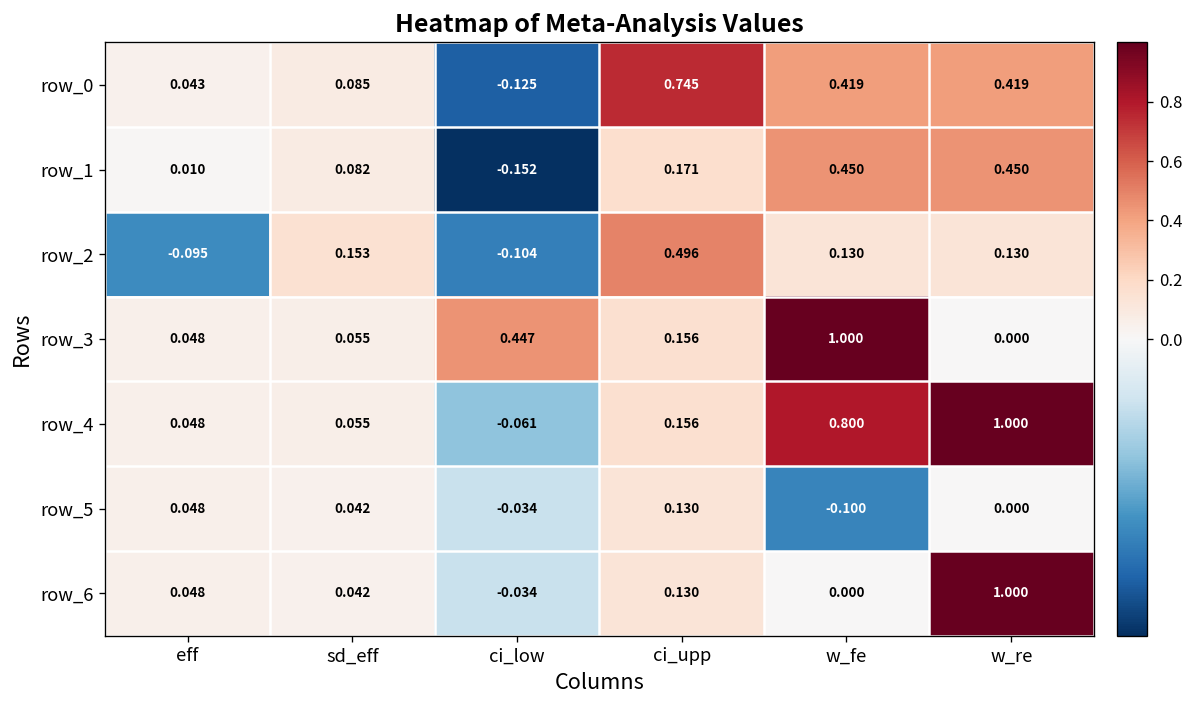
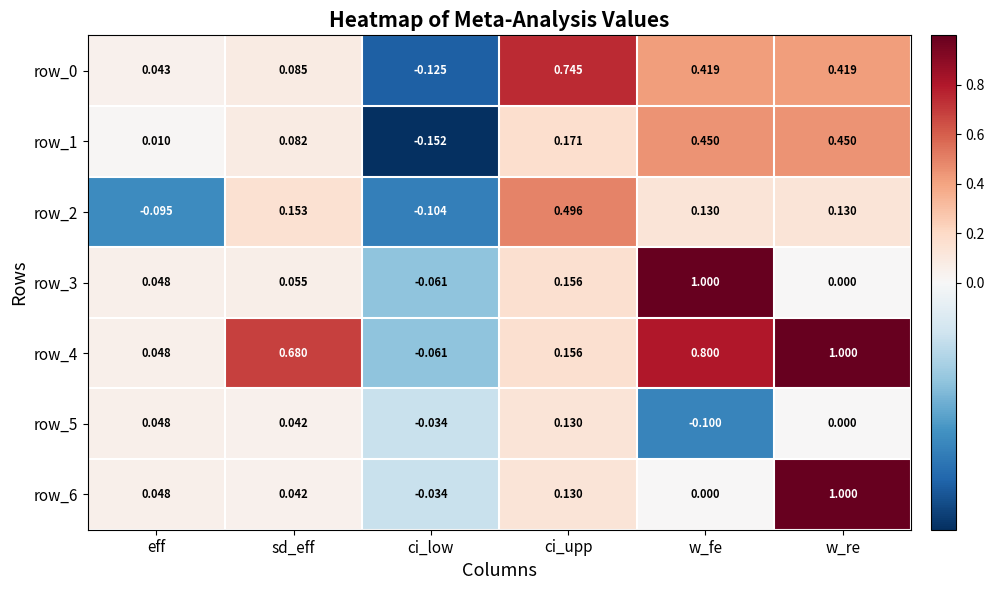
row_3, ci_low: 0.447 -> -0.061
row_4, sd_eff: 0.055 -> 0.680
